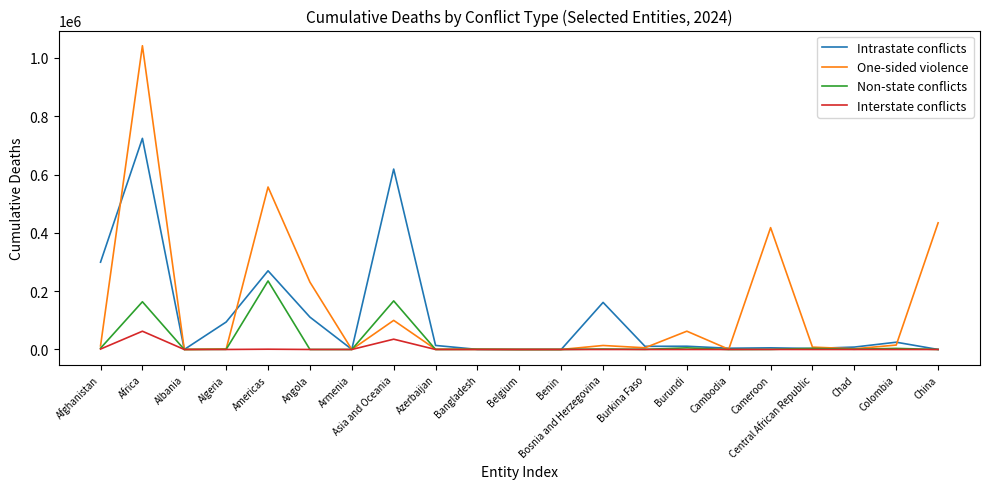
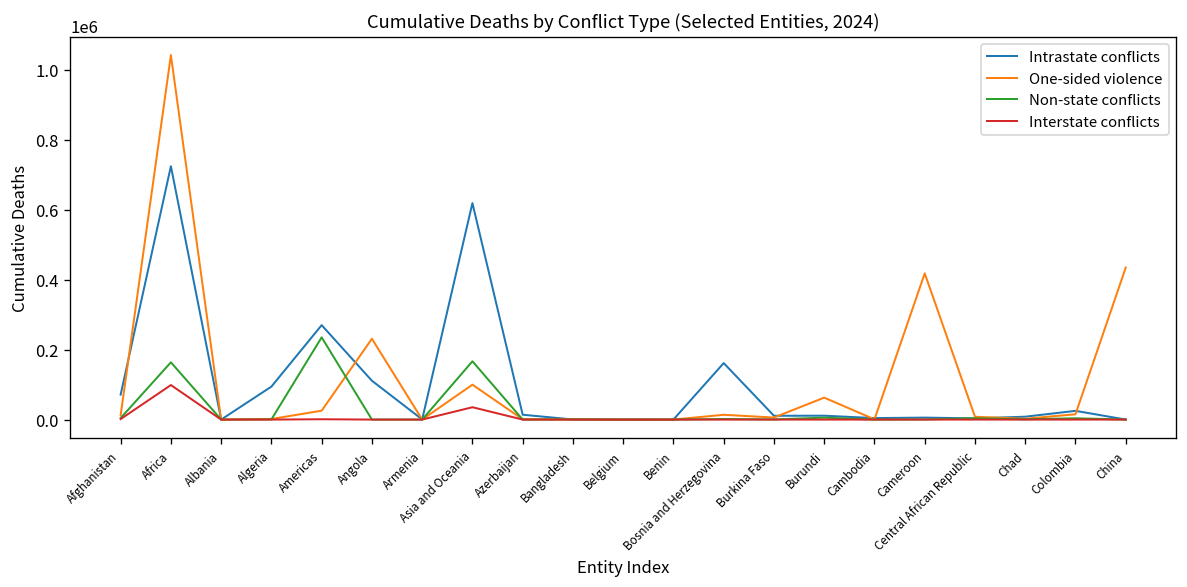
Intrastate conflicts, Afghanistan: 300000 -> 70000
Interstate conflicts, Africa: 60000 -> 100000
One-sided violence, Americas: 560000 -> 30000
